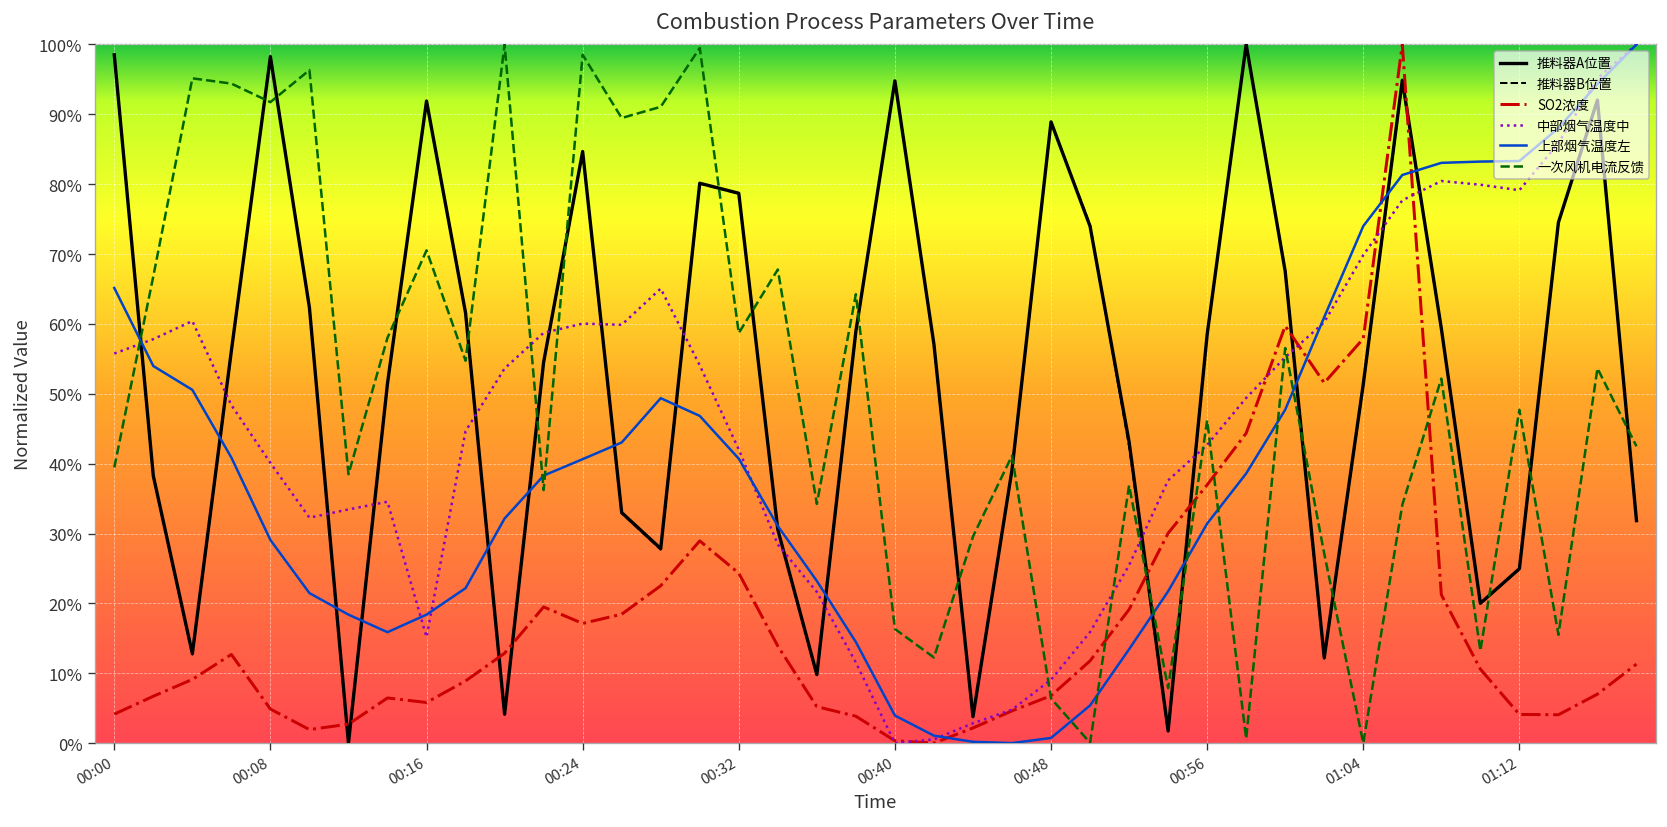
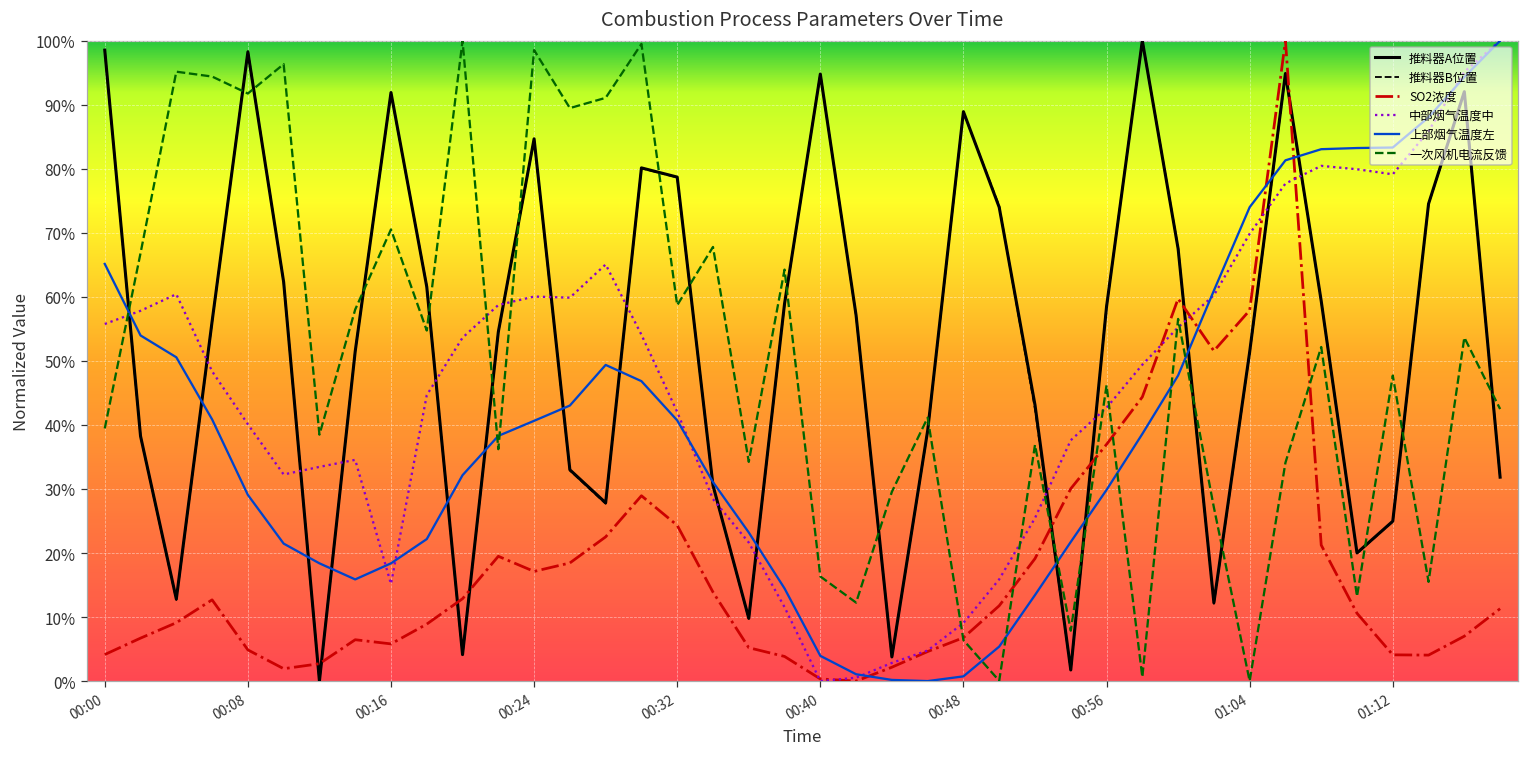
上部烟气温度左, 00:56: 31% -> 30%
